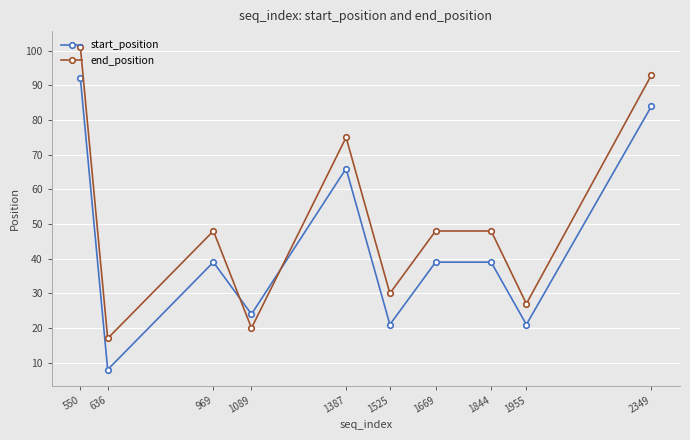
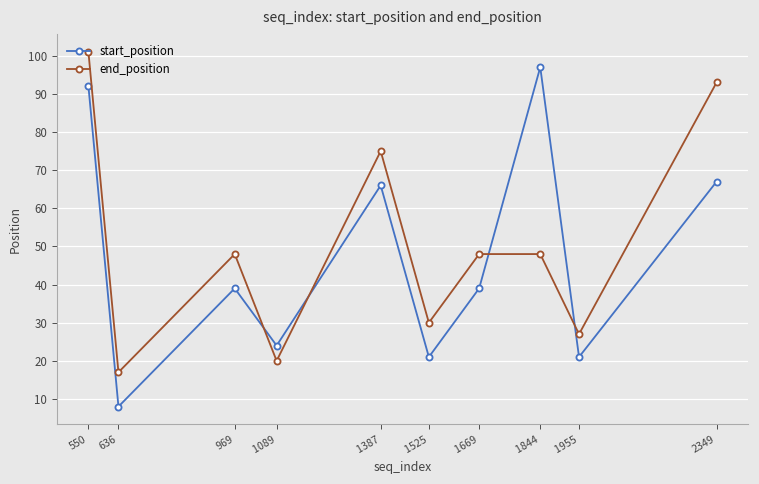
start_position, 1844: 39 -> 97
start_position, 2349: 84 -> 67
